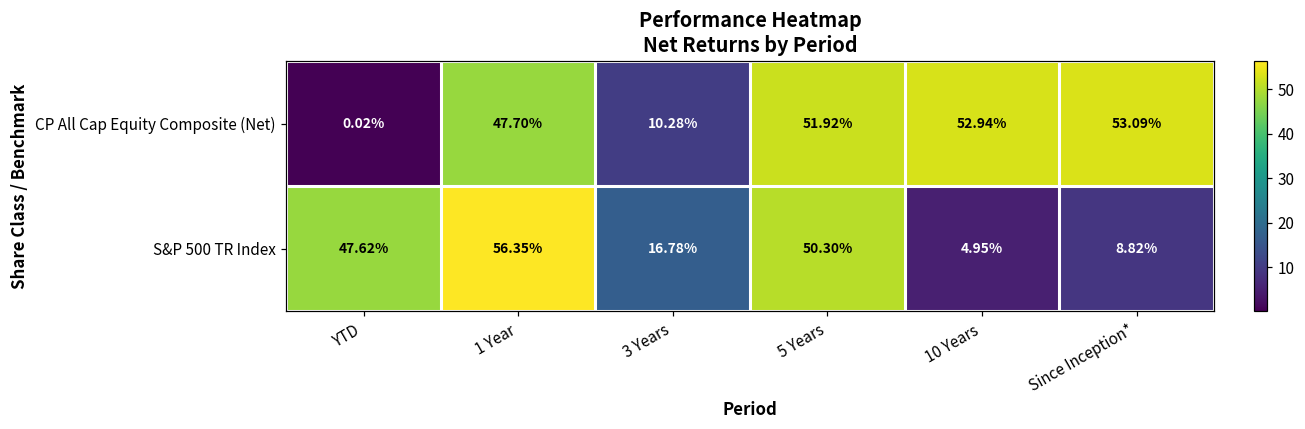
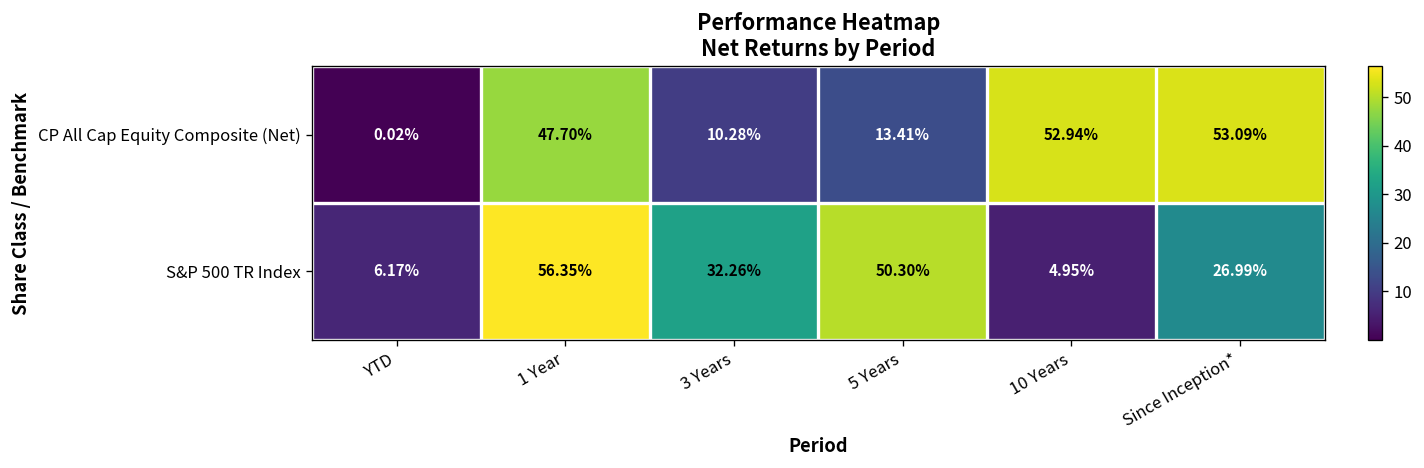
CP All Cap Equity Composite (Net), 5 Years: 51.92% -> 13.41%
S&P 500 TR Index, YTD: 47.62% -> 6.17%
S&P 500 TR Index, 3 Years: 16.78% -> 32.26%
S&P 500 TR Index, Since Inception*: 8.82% -> 26.99%
